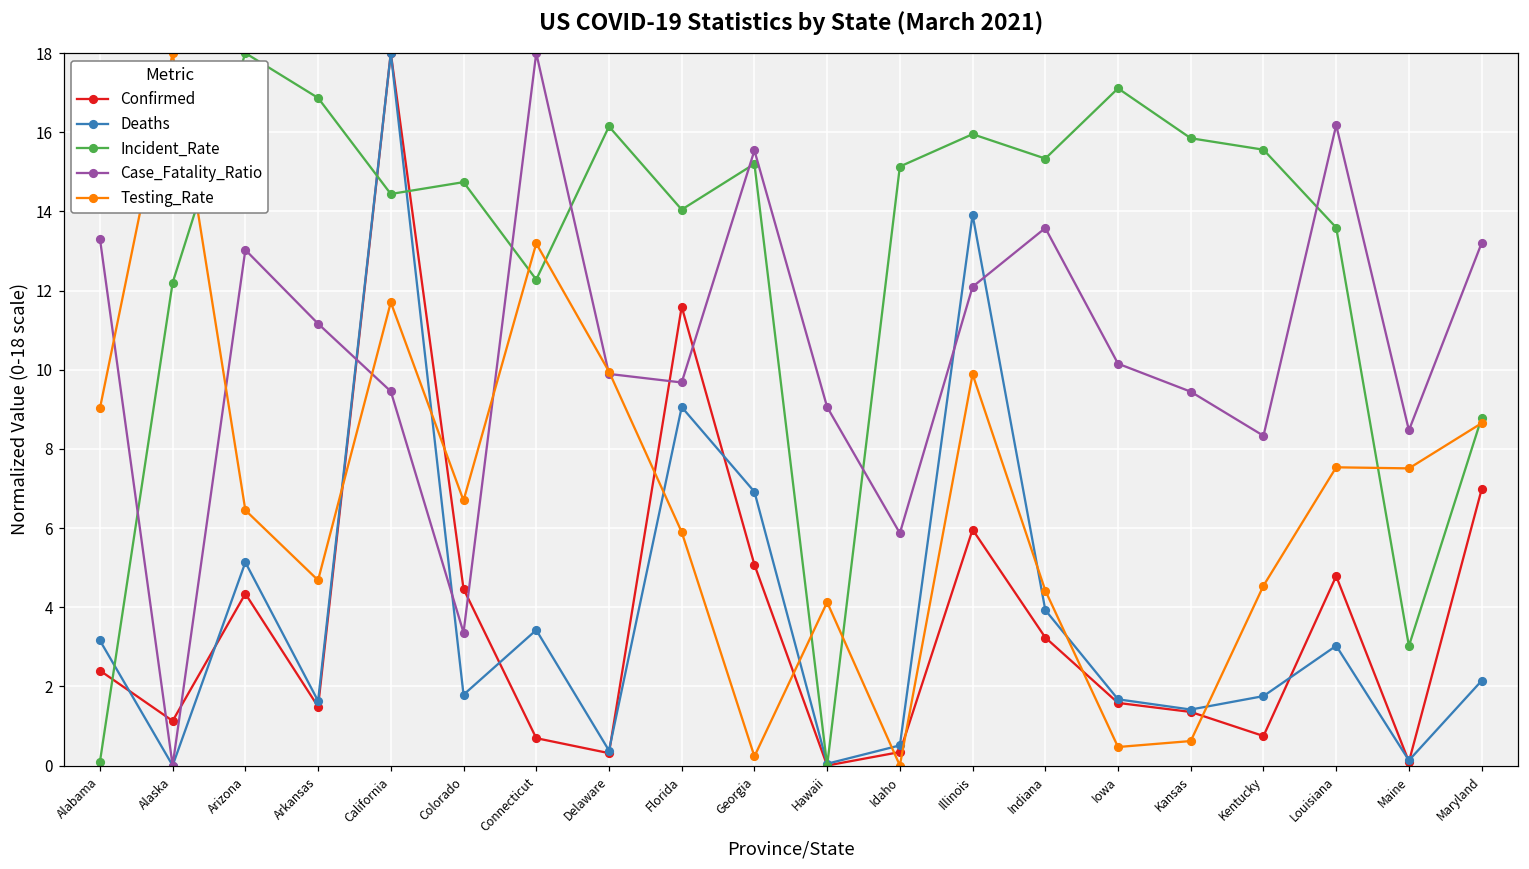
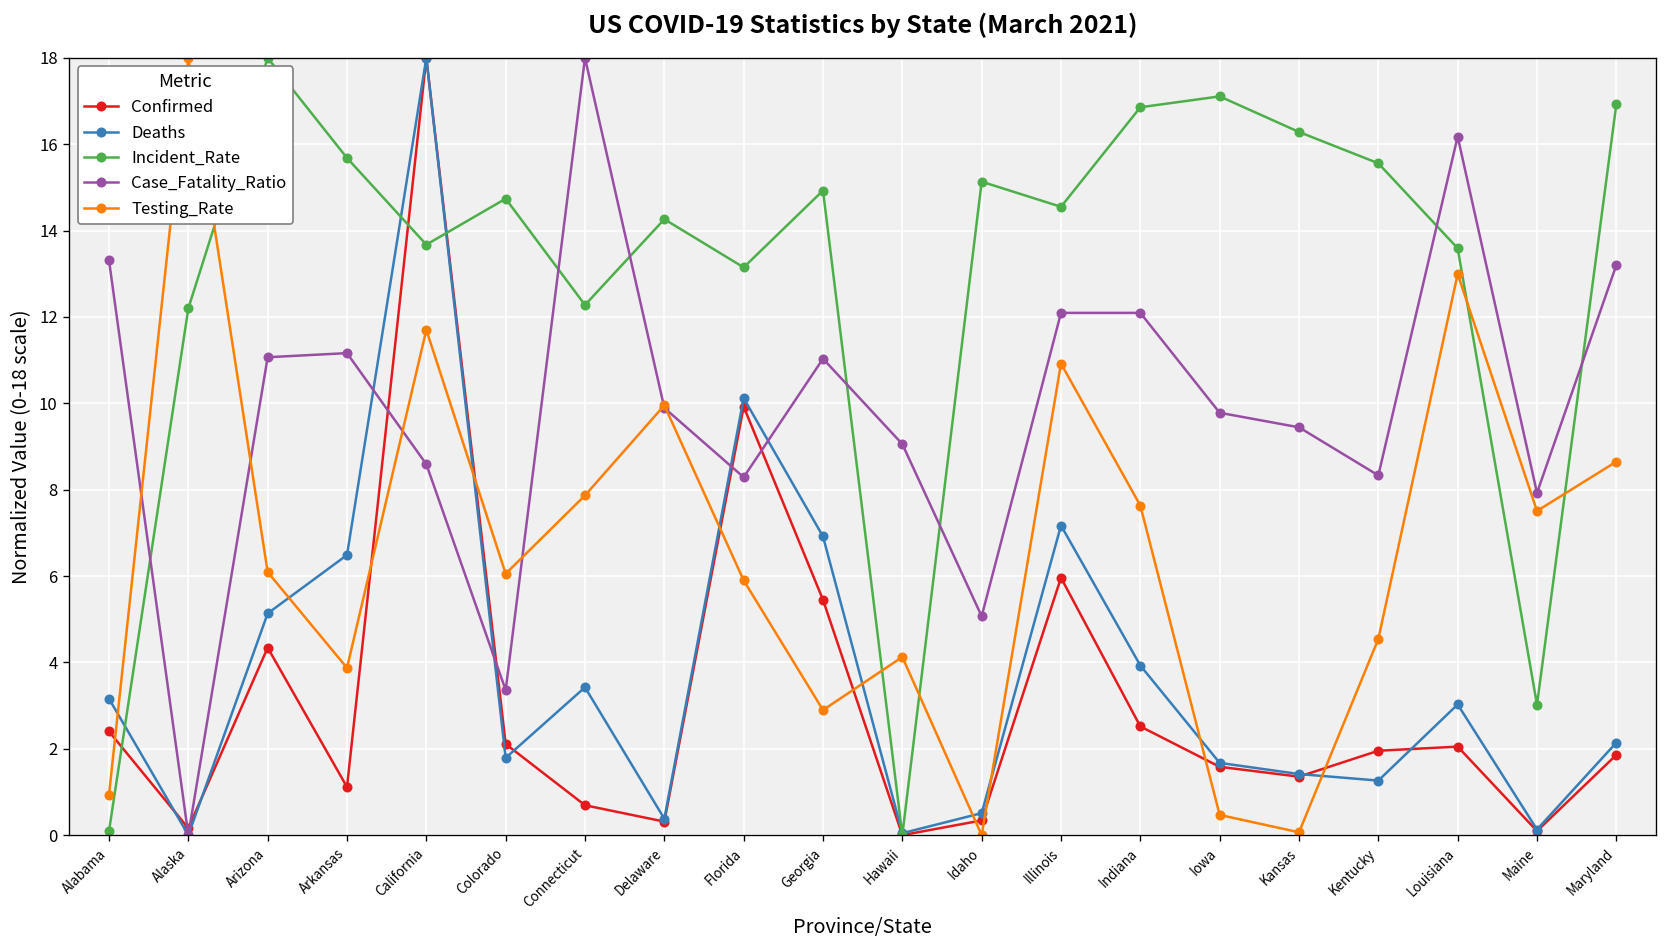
Testing_Rate, Alabama: 9.0 -> 0.9
Confirmed, Alaska: 1.1 -> 0.2
Case_Fatality_Ratio, Arizona: 13.0 -> 11.1
Testing_Rate, Arizona: 6.5 -> 6.1
Confirmed, Arkansas: 1.5 -> 1.1
Deaths, Arkansas: 1.6 -> 6.5
Incident_Rate, Arkansas: 16.9 -> 15.7
Testing_Rate, Arkansas: 4.7 -> 3.9
Incident_Rate, California: 14.4 -> 13.7
Case_Fatality_Ratio, California: 9.5 -> 8.6
Confirmed, Colorado: 4.5 -> 2.1
Testing_Rate, Colorado: 6.7 -> 6.1
Testing_Rate, Connecticut: 13.2 -> 7.9
Incident_Rate, Delaware: 16.1 -> 14.3
Confirmed, Florida: 11.6 -> 9.9
Deaths, Florida: 9.1 -> 10.1
Incident_Rate, Florida: 14.0 -> 13.1
Case_Fatality_Ratio, Florida: 9.7 -> 8.3
Confirmed, Georgia: 5.1 -> 5.4
Incident_Rate, Georgia: 15.2 -> 14.9
Case_Fatality_Ratio, Georgia: 15.5 -> 11.0
Testing_Rate, Georgia: 0.2 -> 2.9
Case_Fatality_Ratio, Idaho: 5.9 -> 5.1
Deaths, Illinois: 13.9 -> 7.2
Incident_Rate, Illinois: 16.0 -> 14.6
Testing_Rate, Illinois: 9.9 -> 10.9
Confirmed, Indiana: 3.2 -> 2.5
Incident_Rate, Indiana: 15.3 -> 16.9
Case_Fatality_Ratio, Indiana: 13.6 -> 12.1
Testing_Rate, Indiana: 4.4 -> 7.6
Case_Fatality_Ratio, Iowa: 10.2 -> 9.8
Incident_Rate, Kansas: 15.8 -> 16.3
Testing_Rate, Kansas: 0.6 -> 0.1
Confirmed, Kentucky: 0.7 -> 2.0
Deaths, Kentucky: 1.8 -> 1.3
Confirmed, Louisiana: 4.8 -> 2.0
Testing_Rate, Louisiana: 7.5 -> 13.0
Case_Fatality_Ratio, Maine: 8.5 -> 7.9
Confirmed, Maryland: 7.0 -> 1.9
Incident_Rate, Maryland: 8.8 -> 16.9
